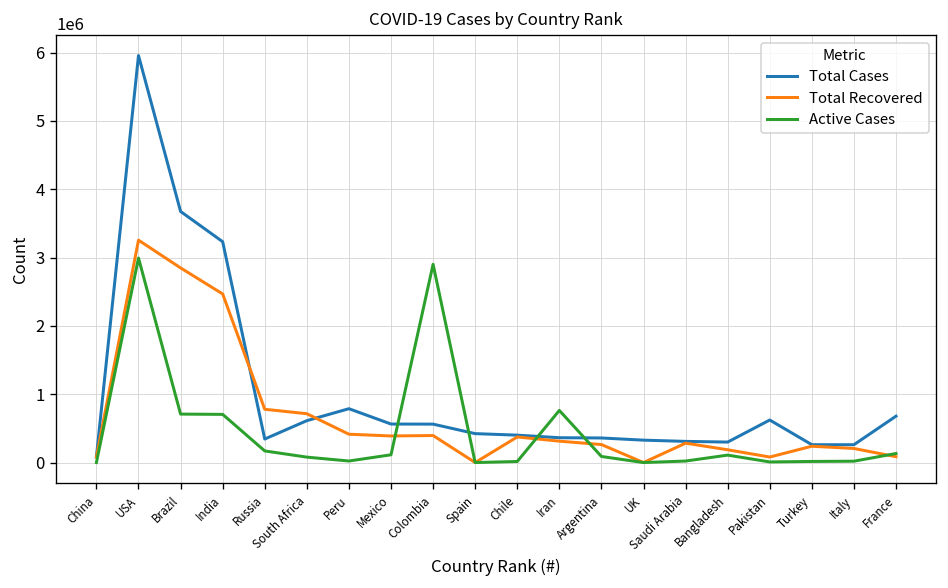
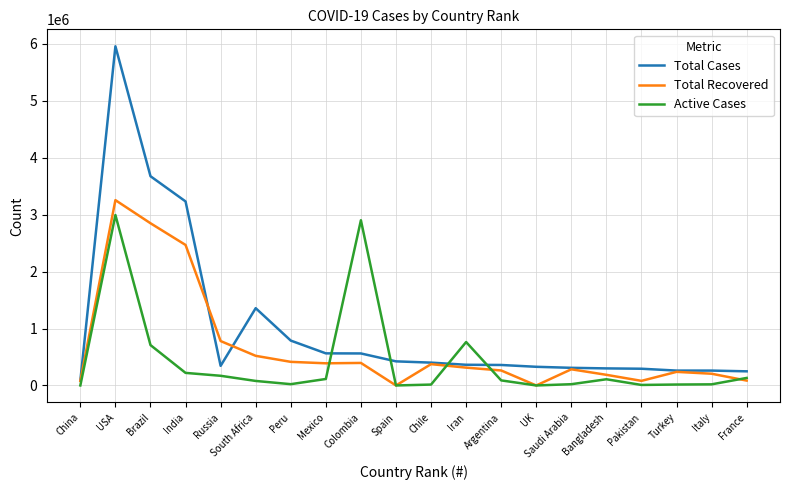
Active Cases, India: 700000 -> 200000
Total Cases, South Africa: 600000 -> 1400000
Total Recovered, South Africa: 700000 -> 500000
Total Cases, Pakistan: 600000 -> 300000
Total Cases, France: 700000 -> 200000
